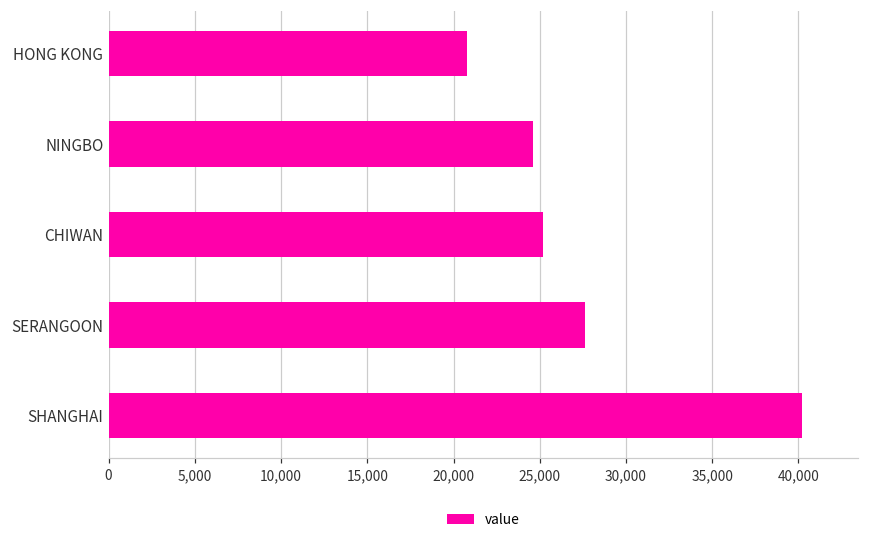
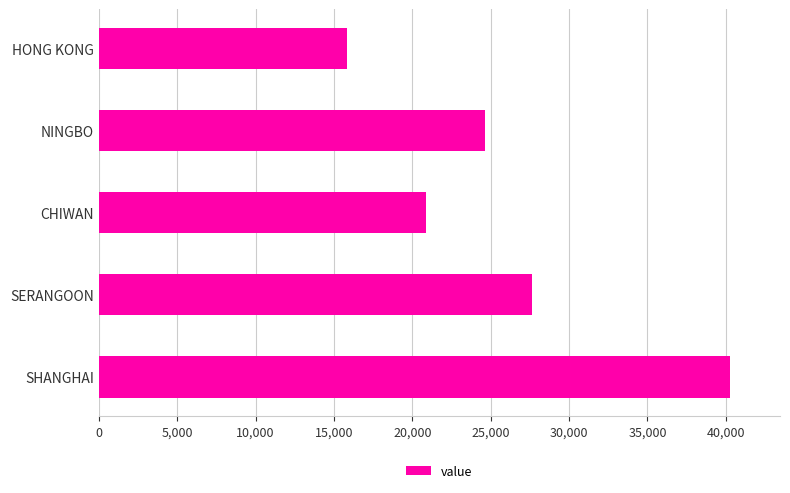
HONG KONG: 20,800 -> 15,800
CHIWAN: 25,200 -> 20,900
